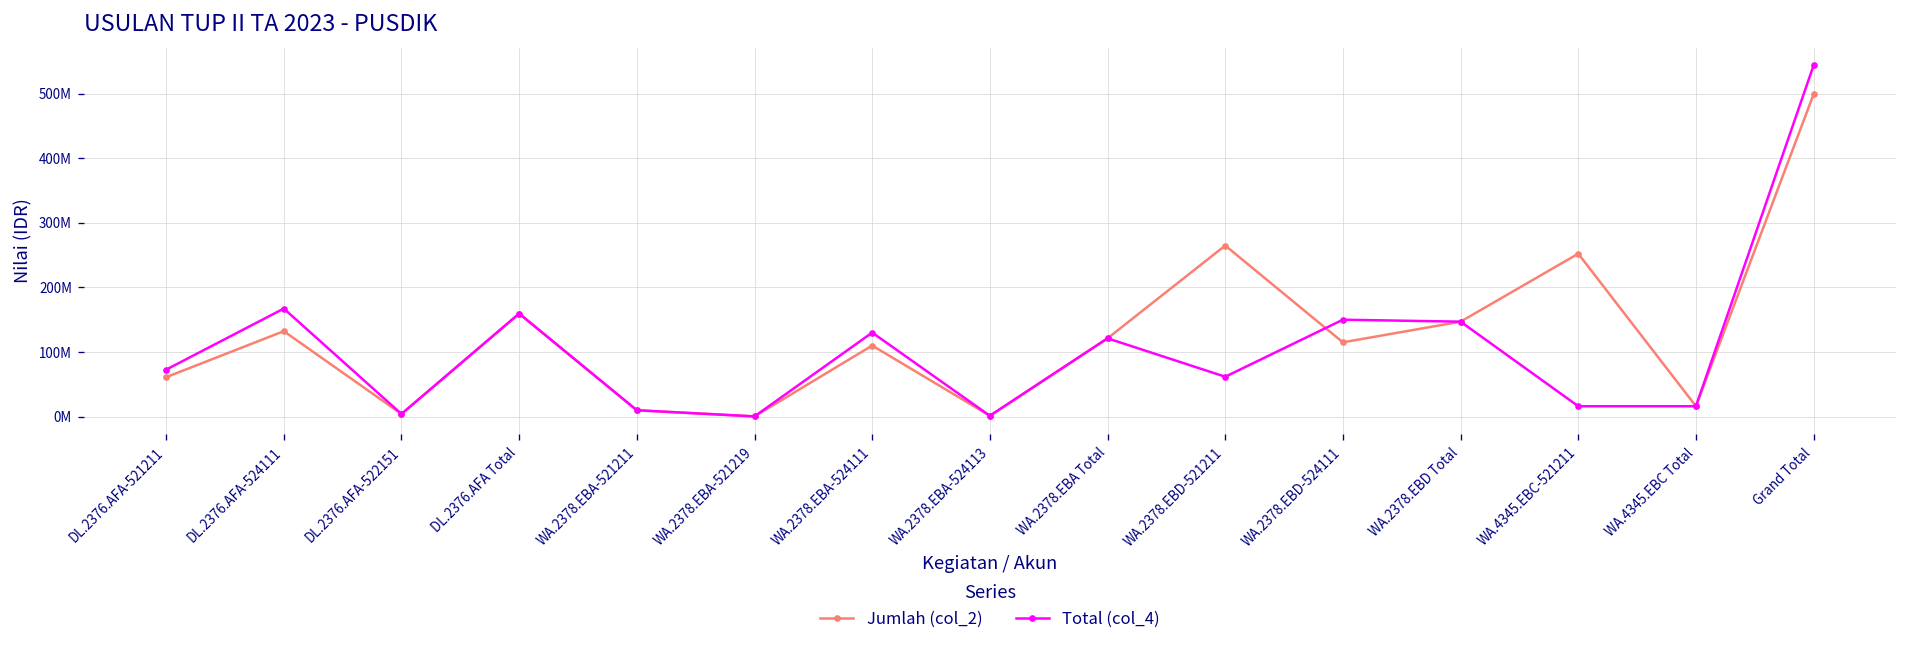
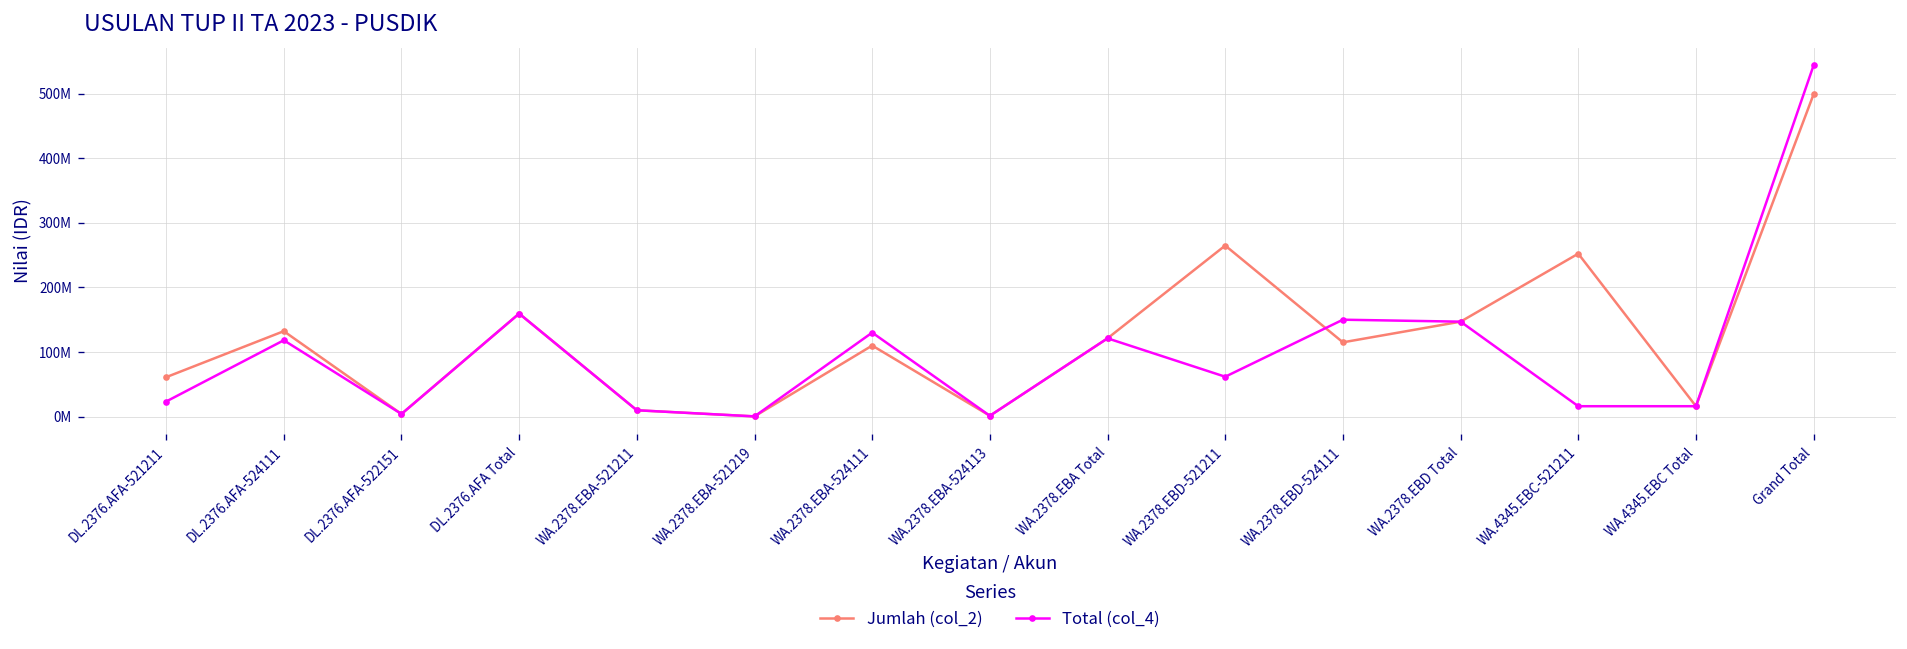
Total (col_4), DL.2376.AFA-521211: 70000000 -> 20000000
Total (col_4), DL.2376.AFA-524111: 170000000 -> 120000000
